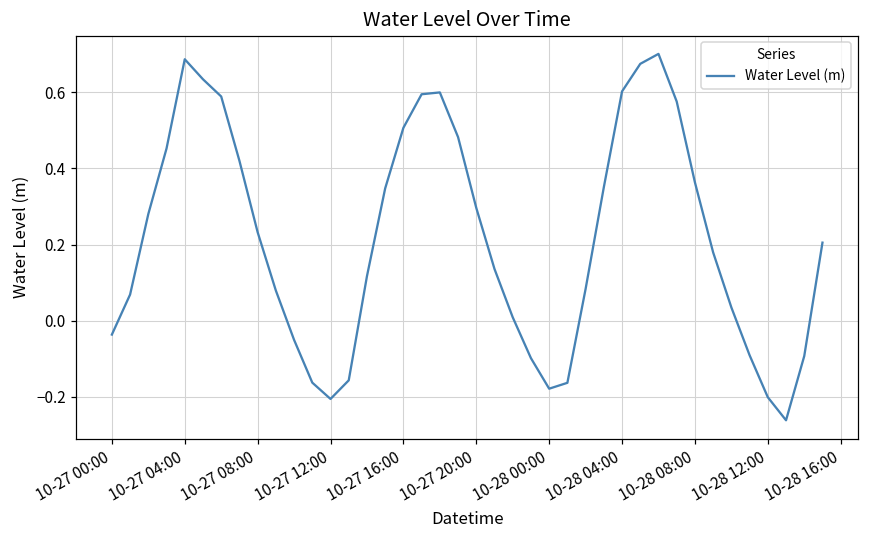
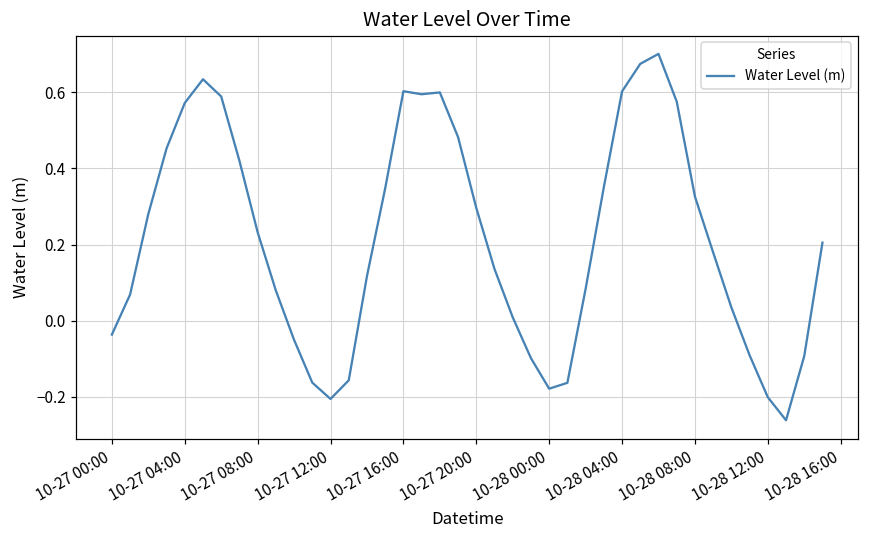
10-27 04:00: 0.69 -> 0.57
10-27 16:00: 0.51 -> 0.60
10-28 08:00: 0.36 -> 0.33
